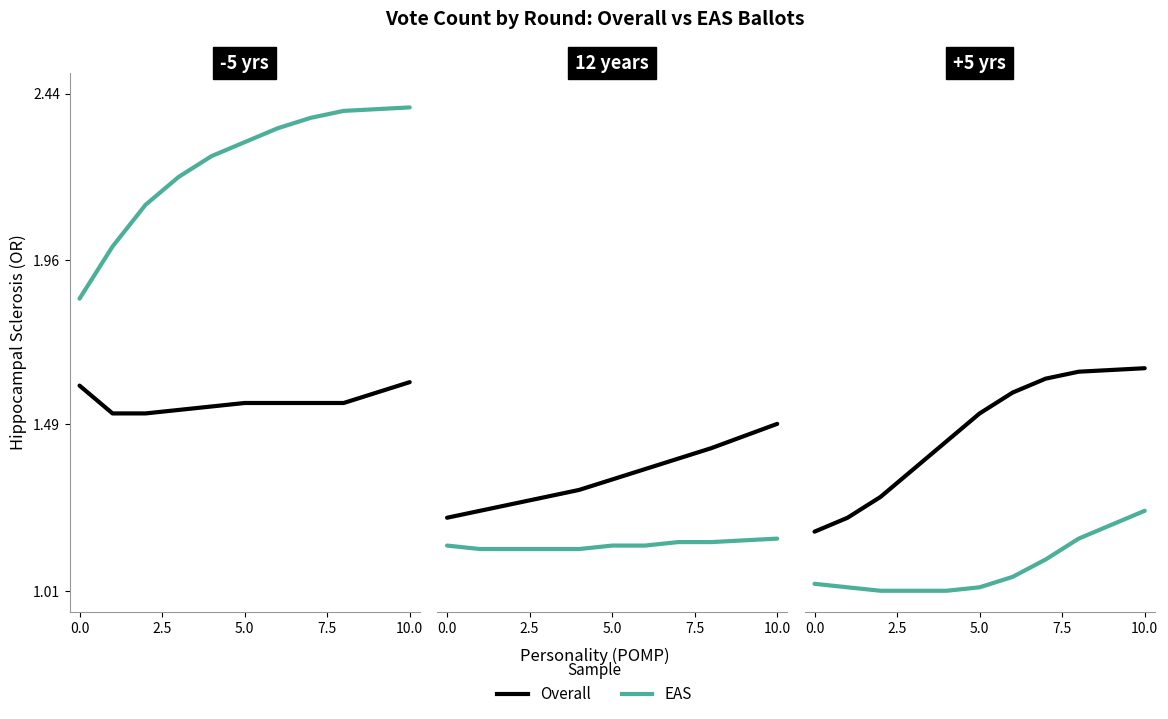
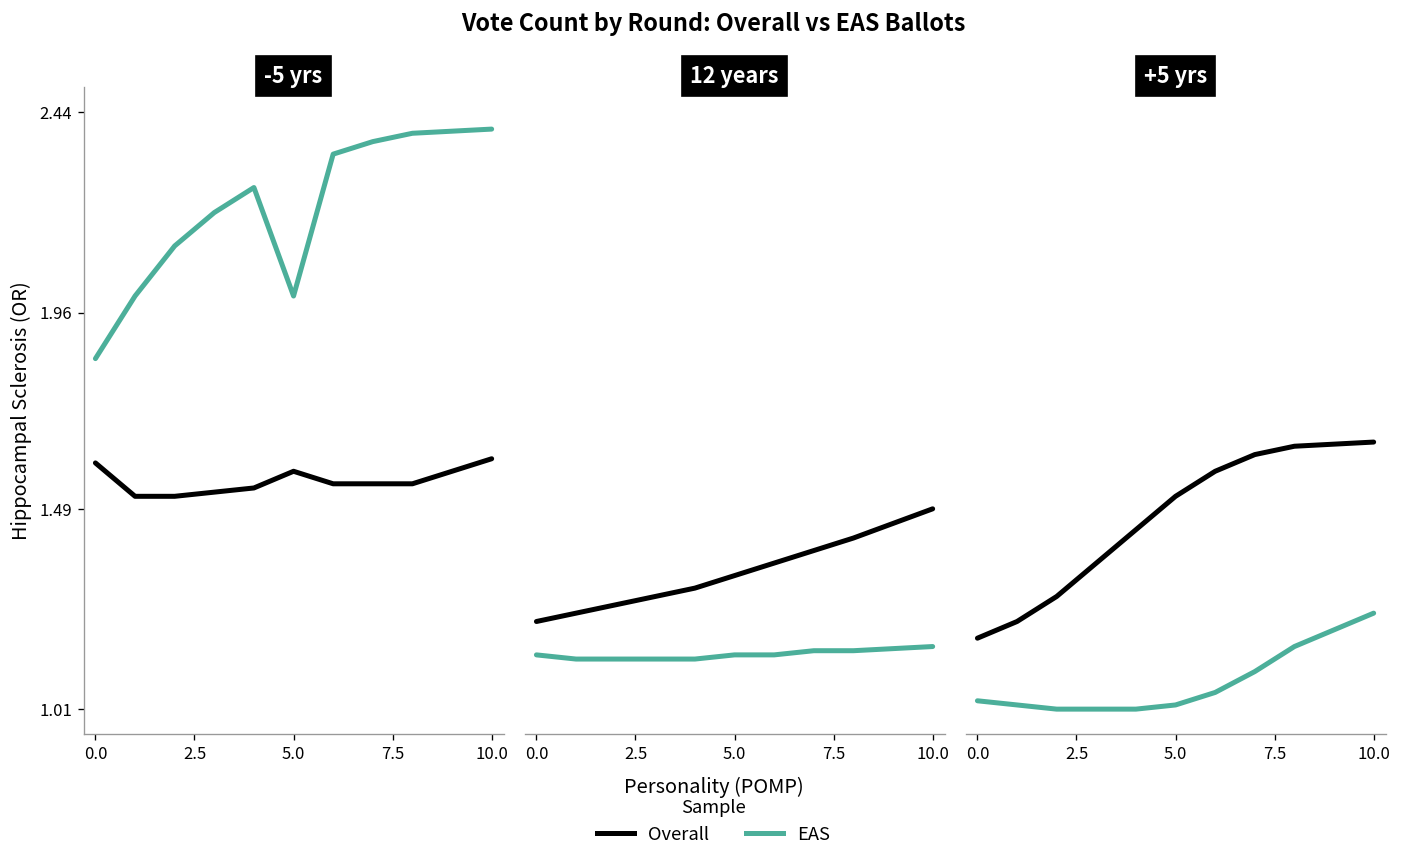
-5 yrs, Overall, 5.0: 1.55 -> 1.58
-5 yrs, EAS, 5.0: 2.3 -> 2.0
